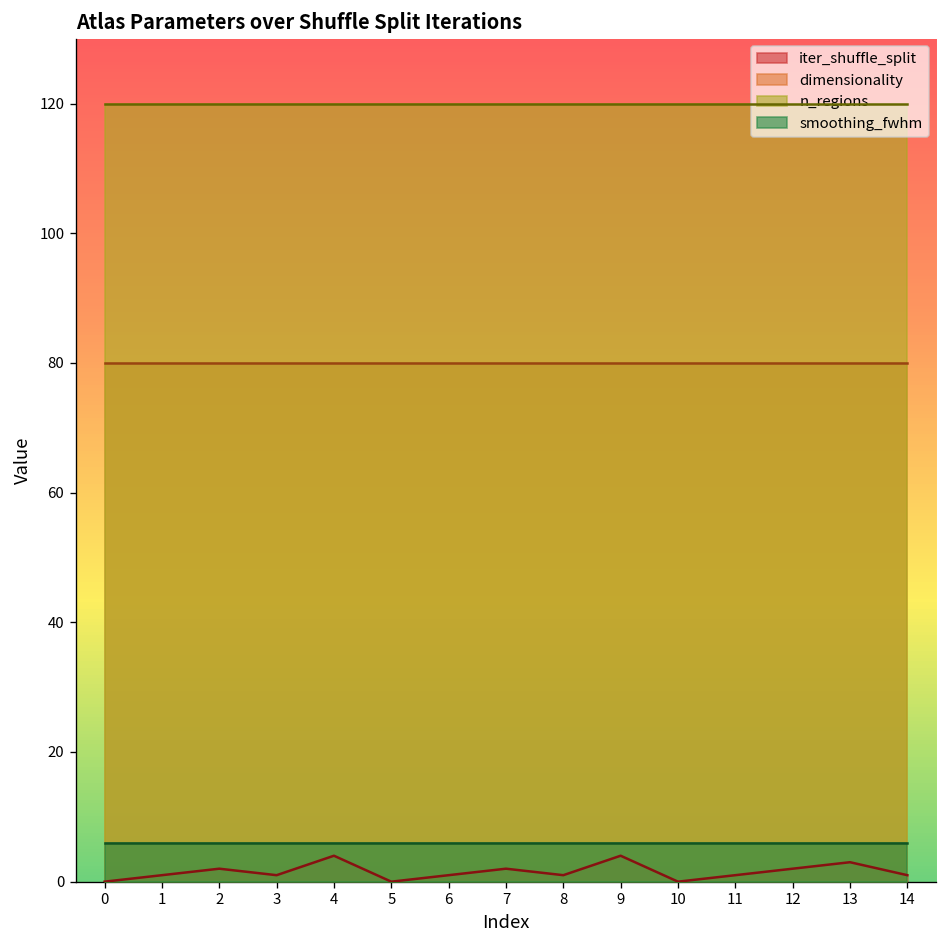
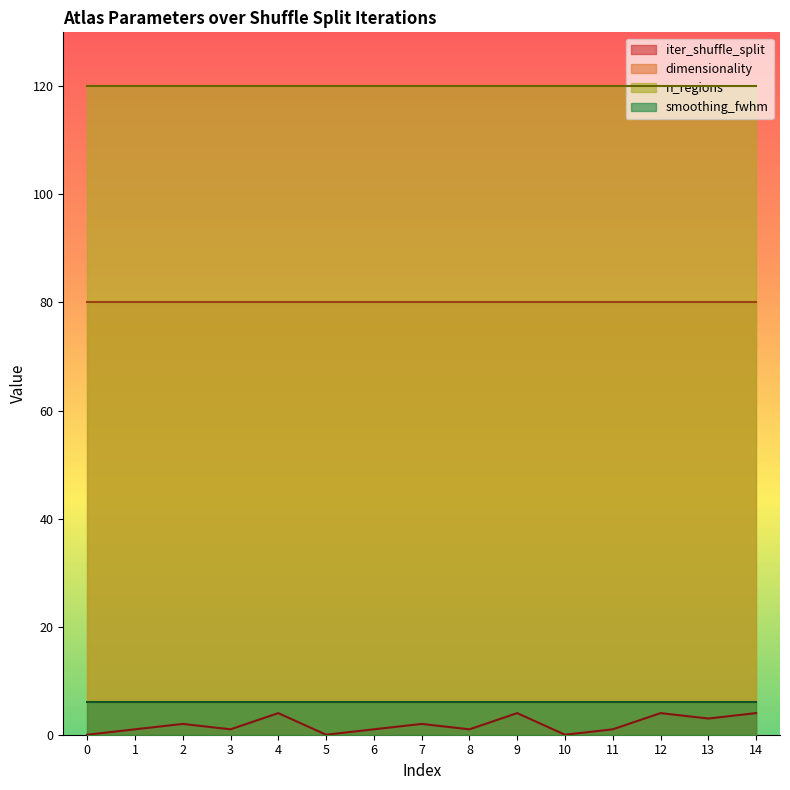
iter_shuffle_split, 12: 2 -> 4
iter_shuffle_split, 14: 1 -> 4
